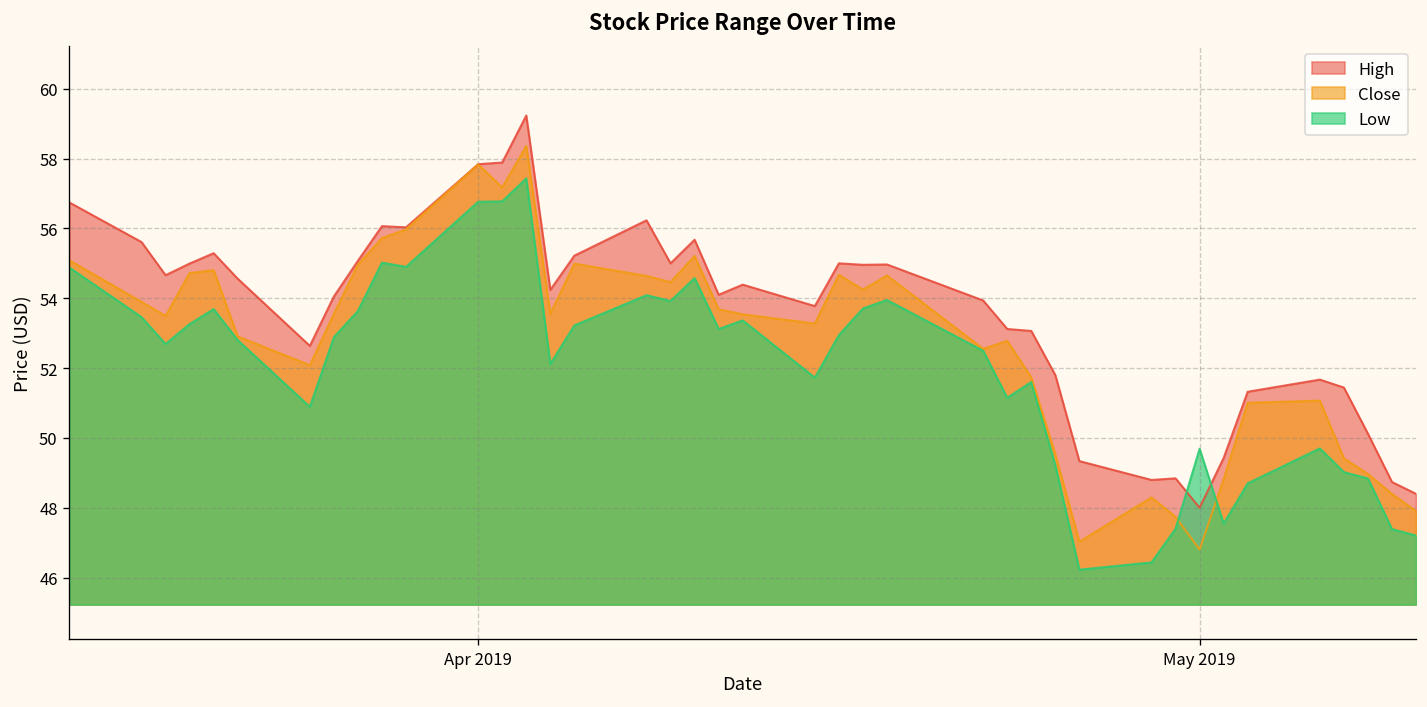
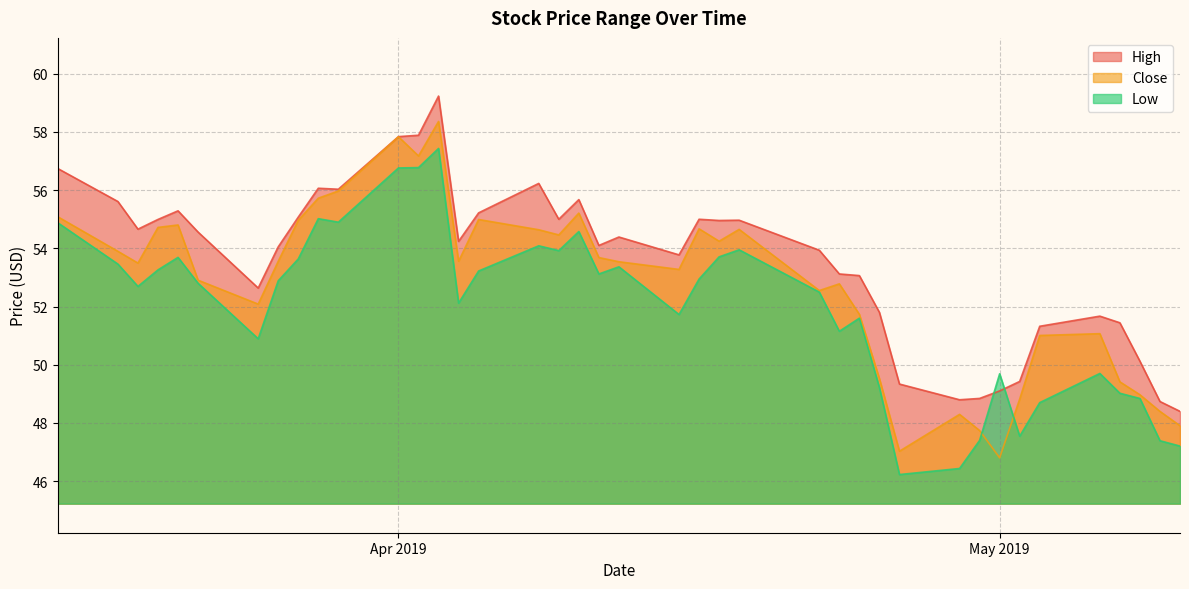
High, May 2019: 48.0 -> 49.1
